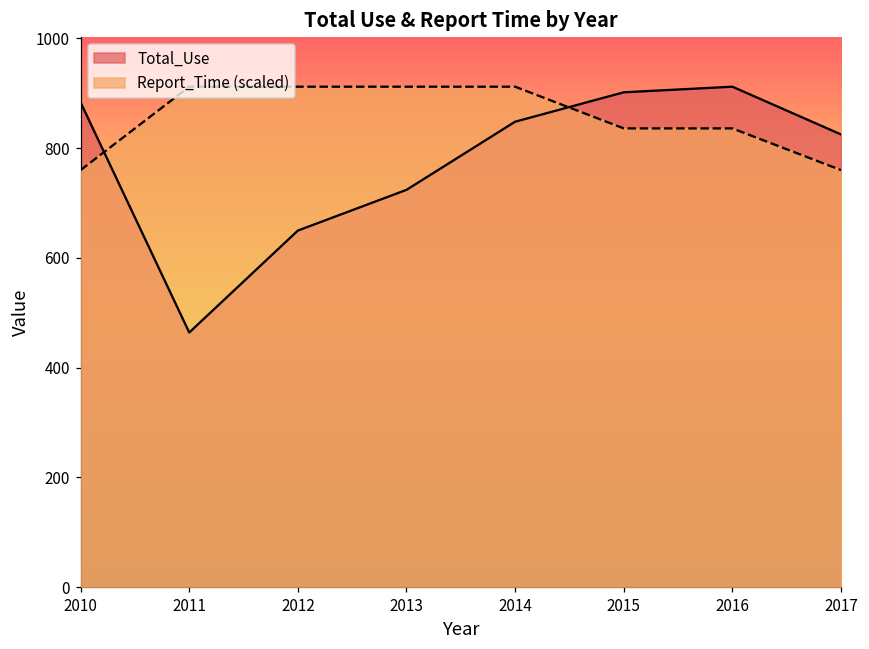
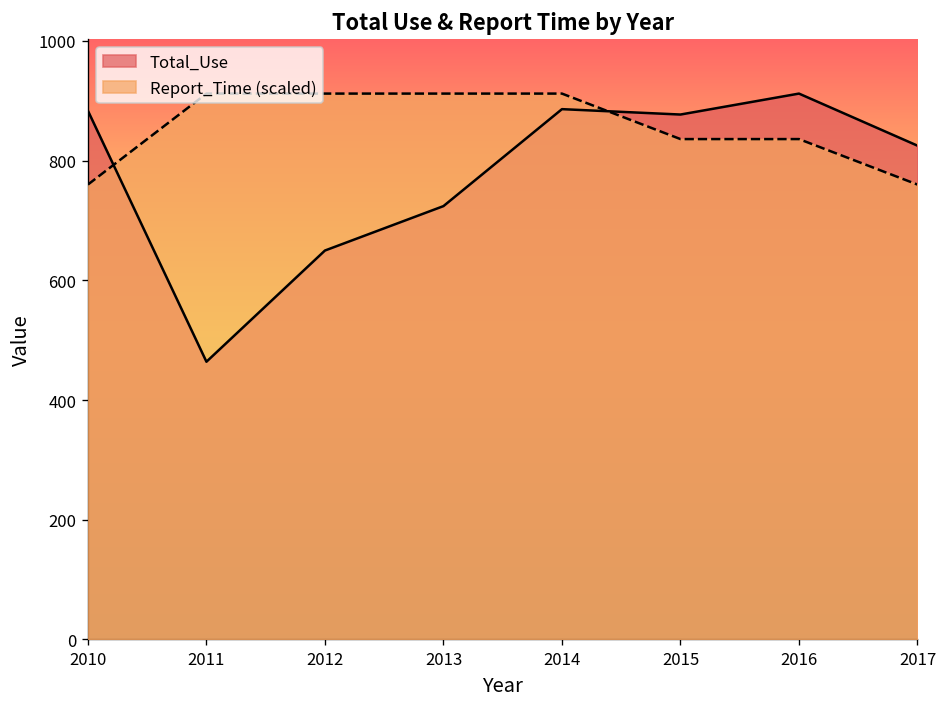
Total_Use, 2014: 850 -> 890
Total_Use, 2015: 900 -> 880
